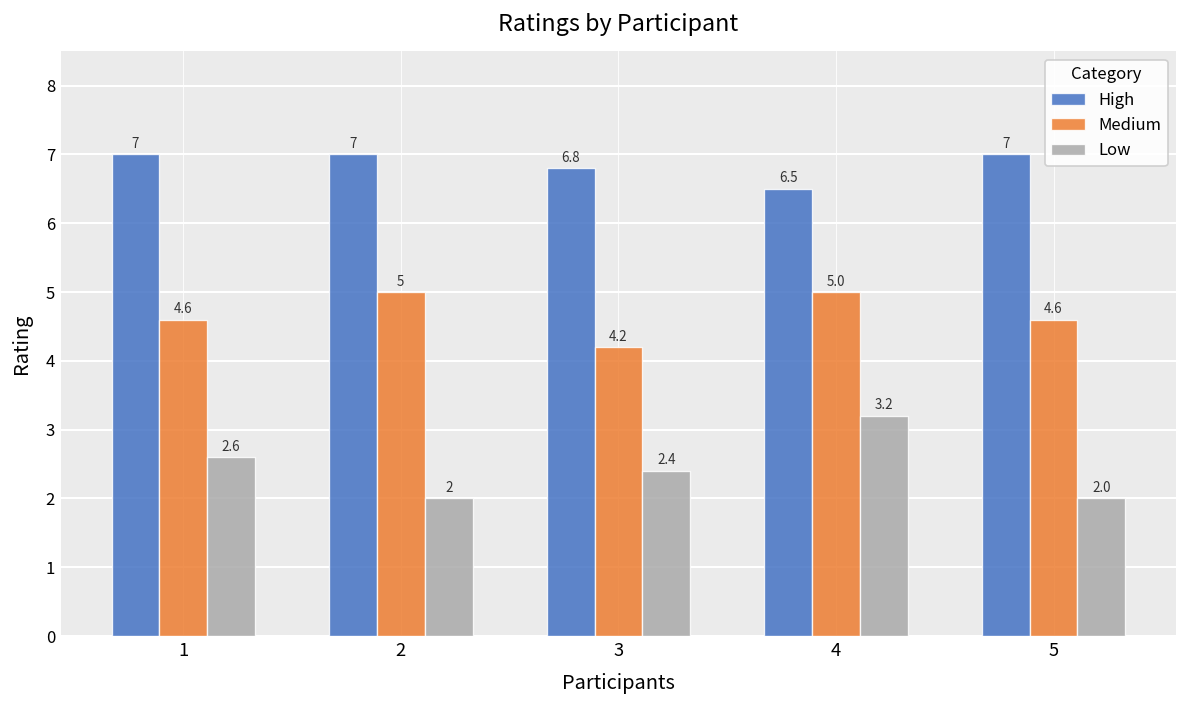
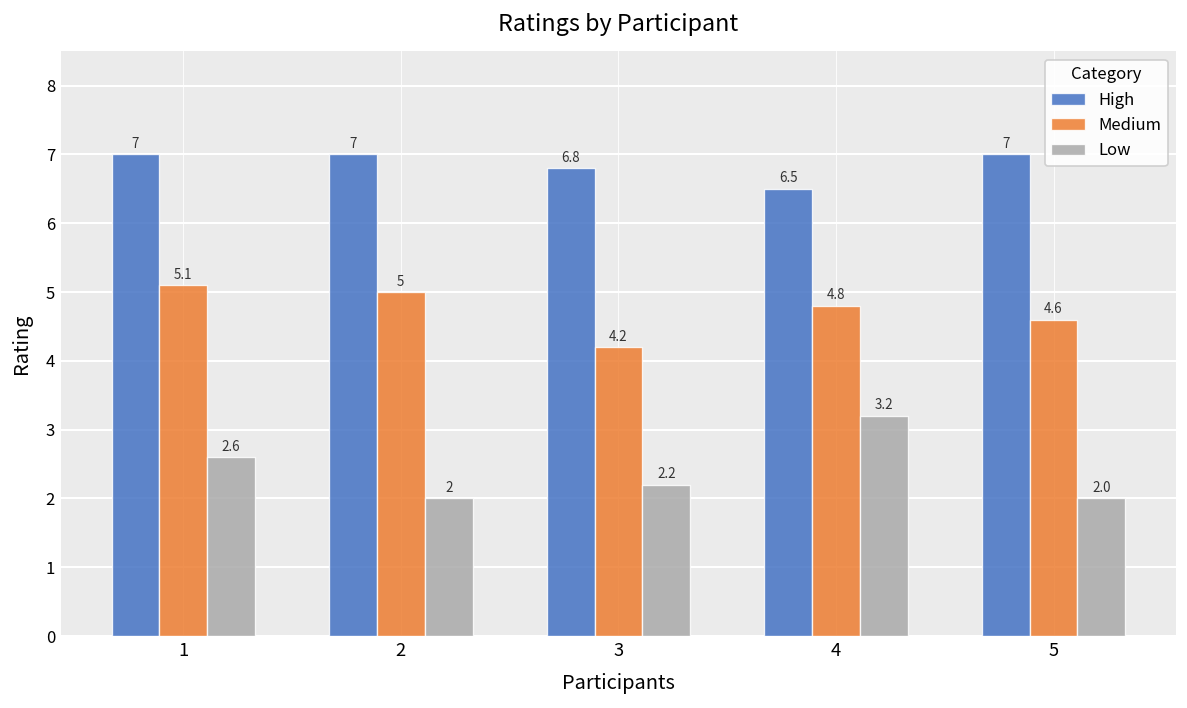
Medium, 1: 4.6 -> 5.1
Low, 3: 2.4 -> 2.2
Medium, 4: 5.0 -> 4.8
